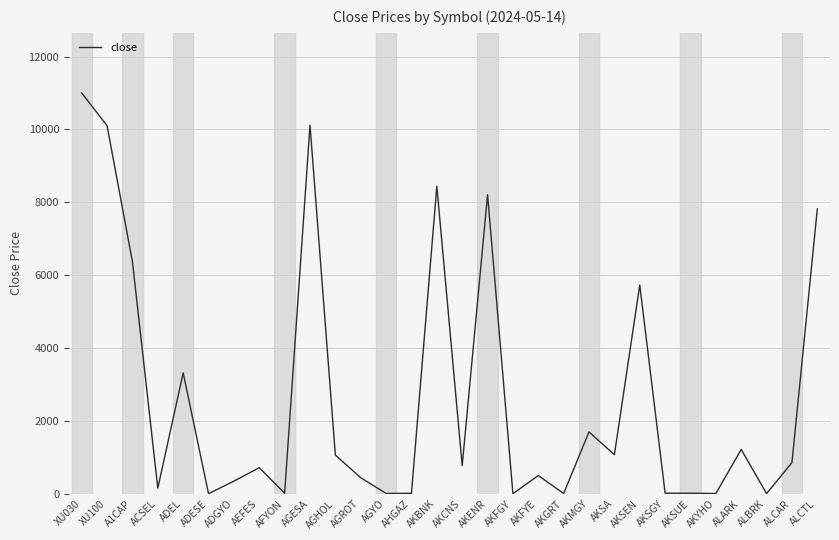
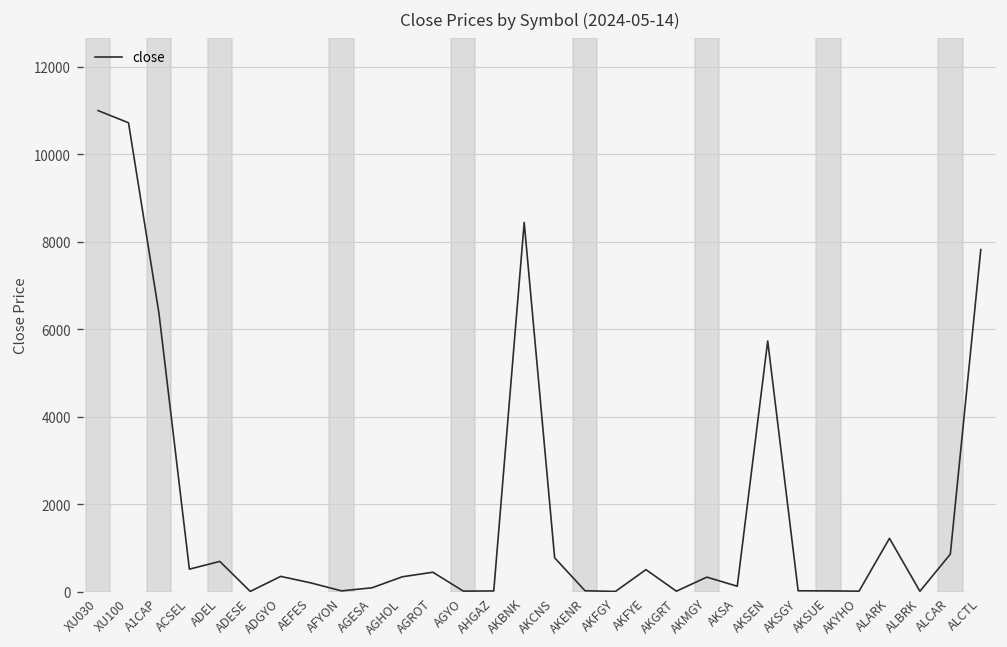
XU100: 10100 -> 10700
ACSEL: 200 -> 500
ADEL: 3300 -> 700
AEFES: 700 -> 200
AGESA: 10100 -> 100
AGHOL: 1100 -> 300
AKENR: 8200 -> 0
AKMGY: 1700 -> 300
AKSA: 1100 -> 100
